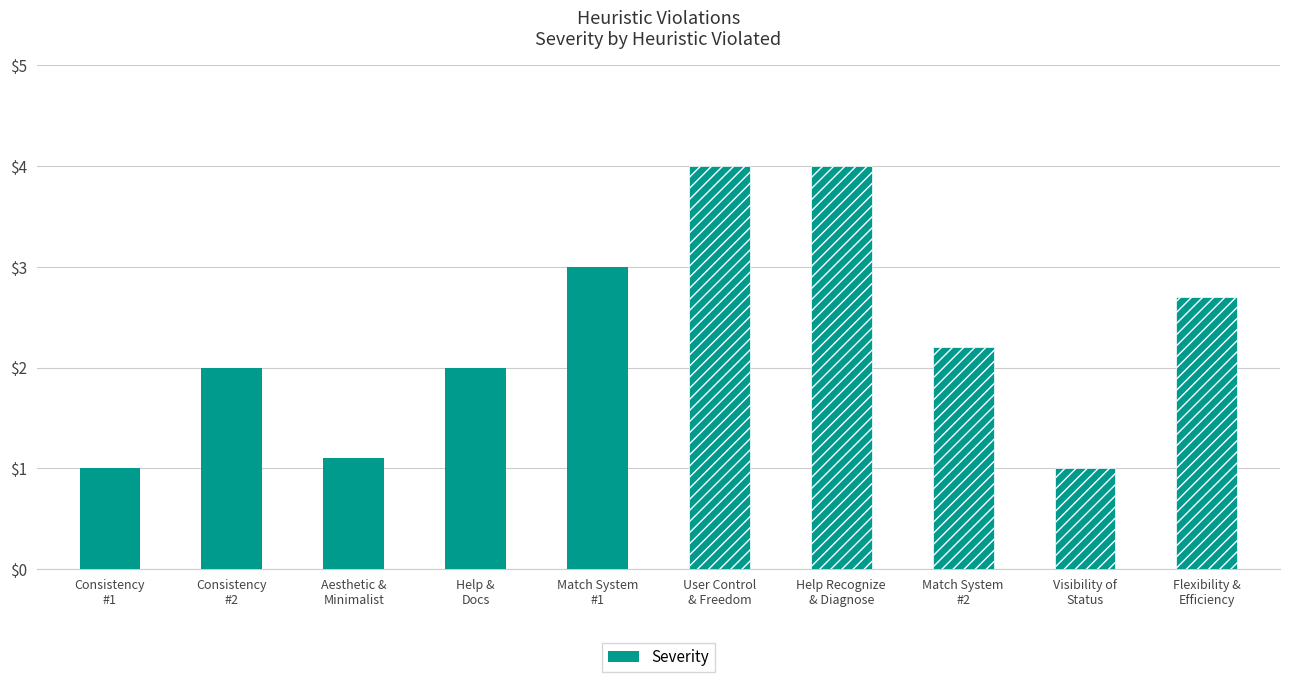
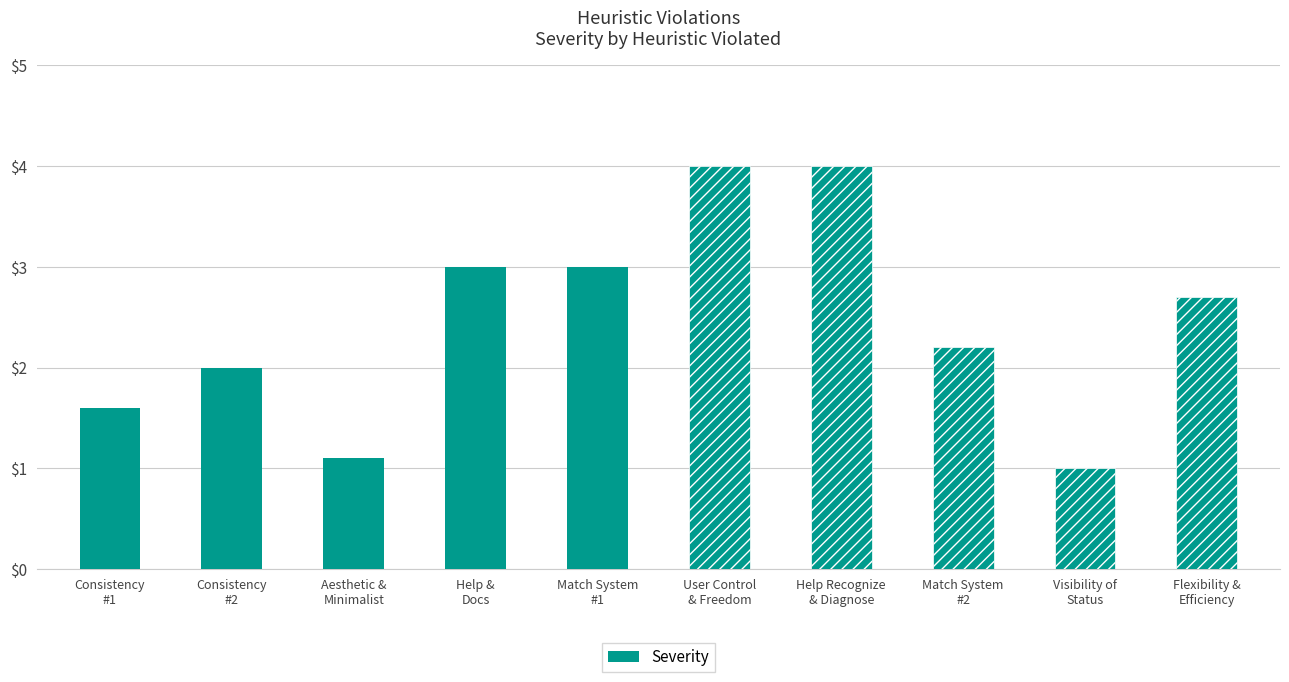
Consistency #1: $1.0 -> $1.6
Help & Docs: $2 -> $3
